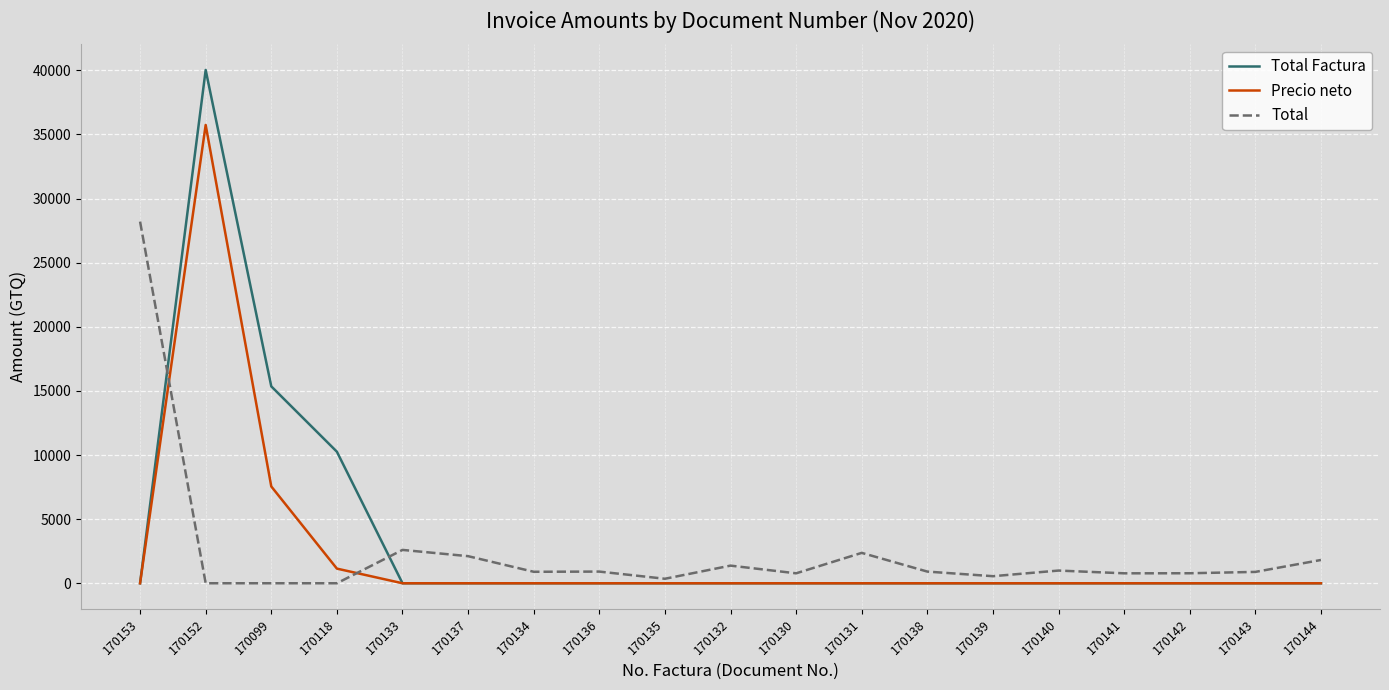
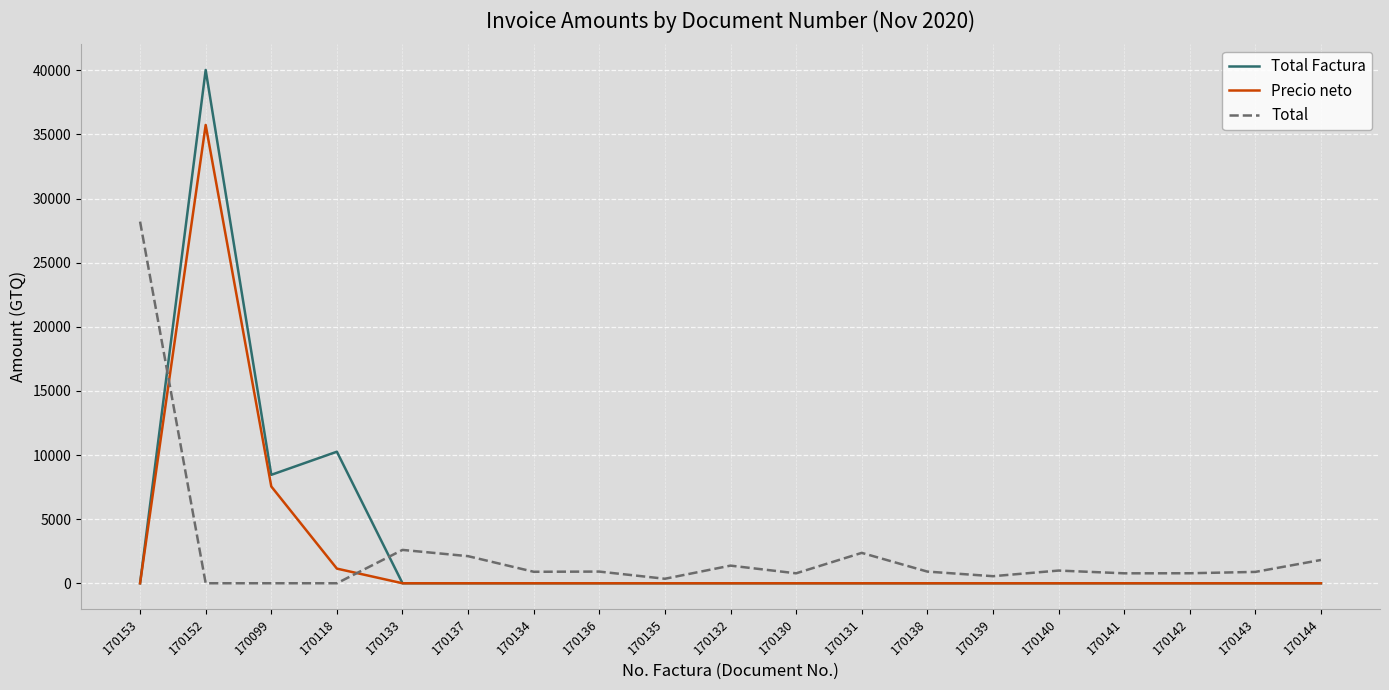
Total Factura, 170099: 15400 -> 8500
